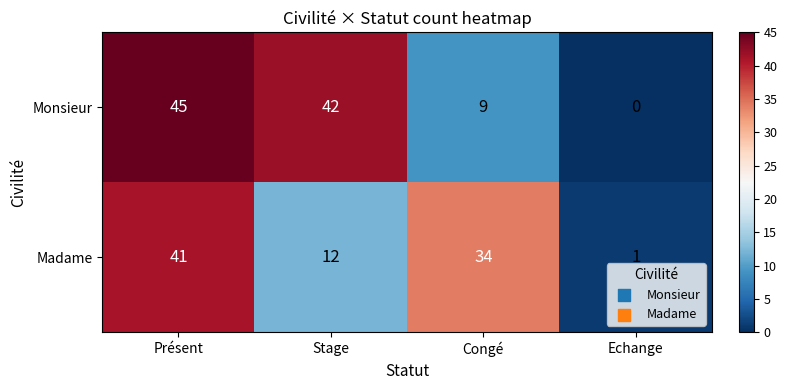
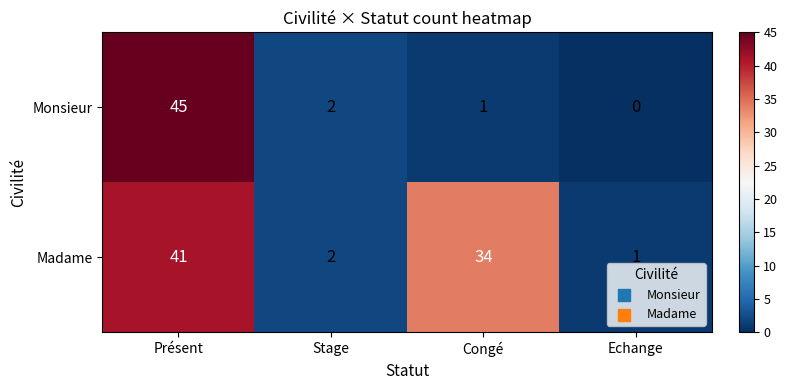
Monsieur, Stage: 42 -> 2
Monsieur, Congé: 9 -> 1
Madame, Stage: 12 -> 2
